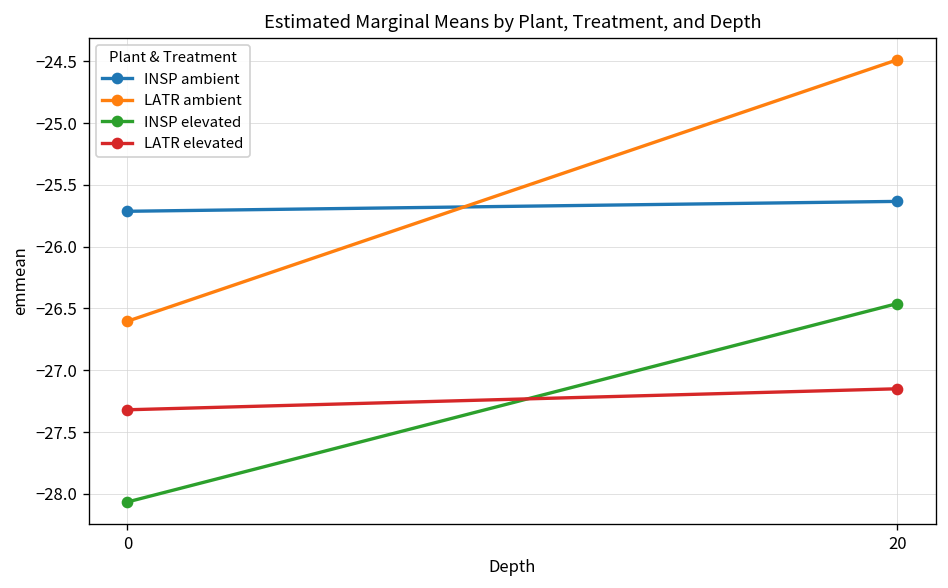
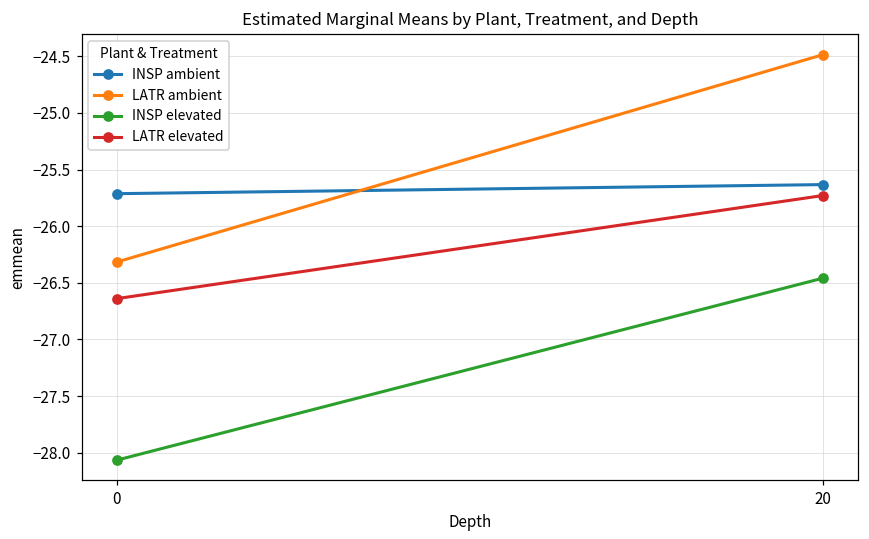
LATR ambient, 0: -26.60 -> -26.32
LATR elevated, 0: -27.32 -> -26.64
LATR elevated, 20: -27.15 -> -25.73
